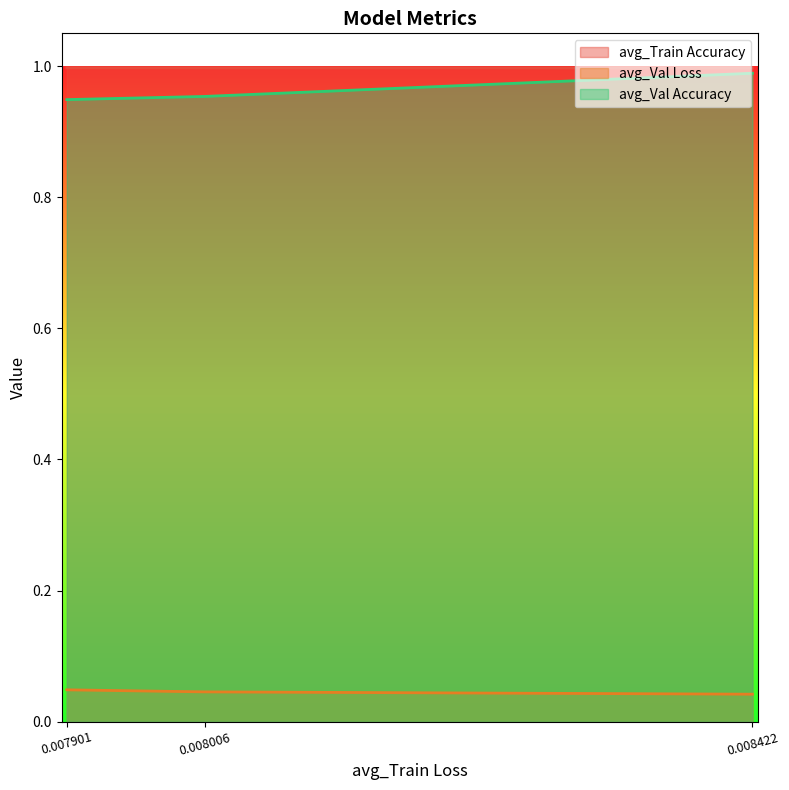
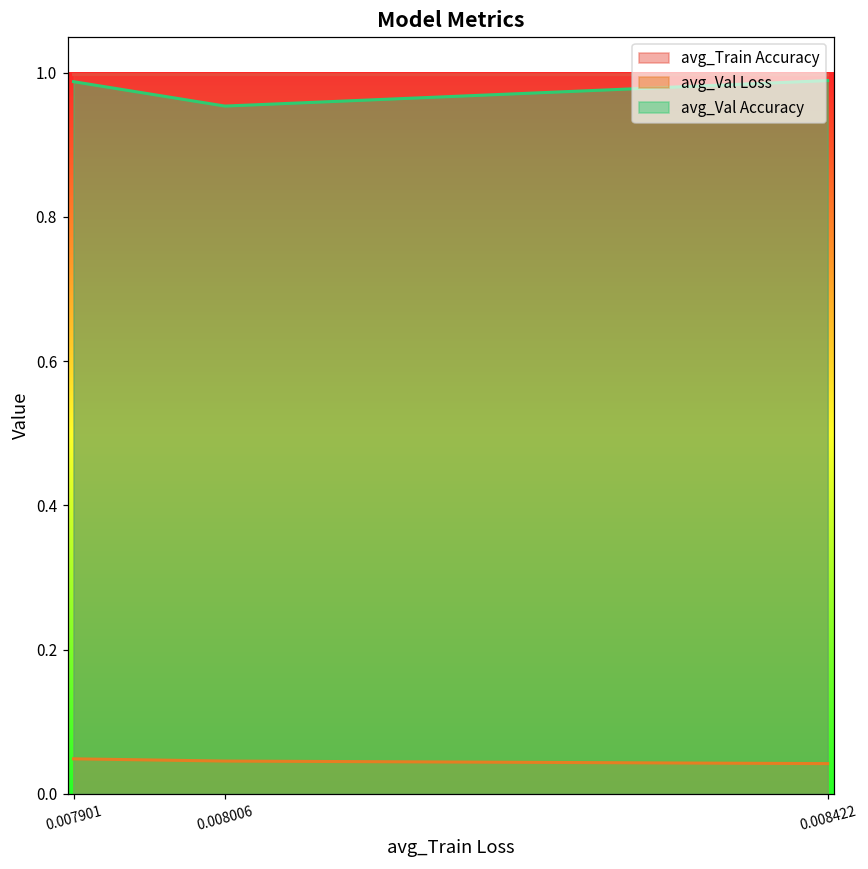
avg_Val Accuracy, 0.007901: 0.95 -> 0.99
